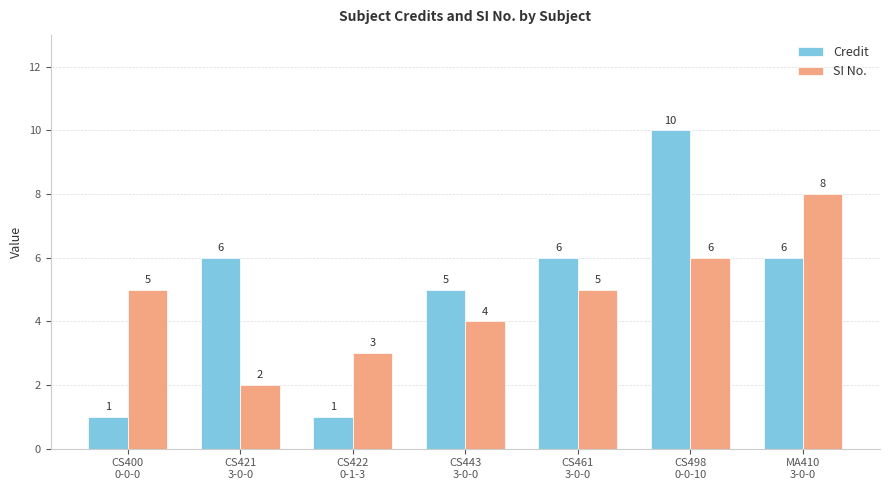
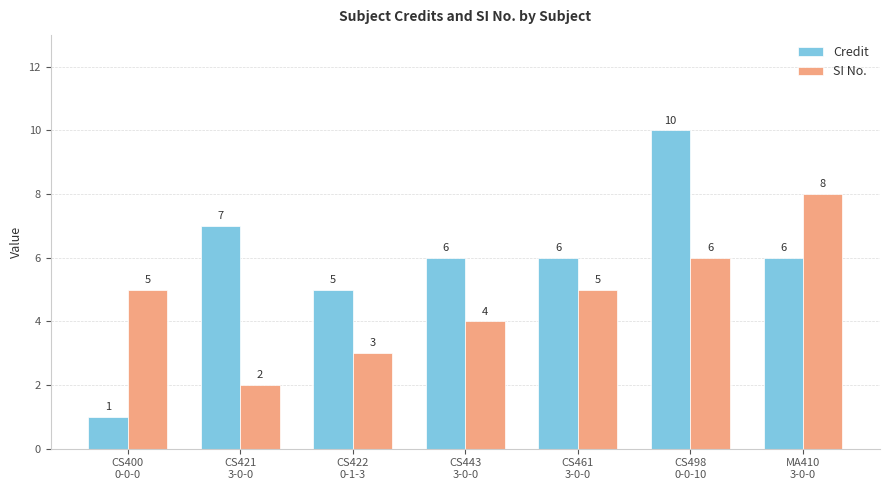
Credit, CS421 3-0-0: 6 -> 7
Credit, CS422 0-1-3: 1 -> 5
Credit, CS443 3-0-0: 5 -> 6
